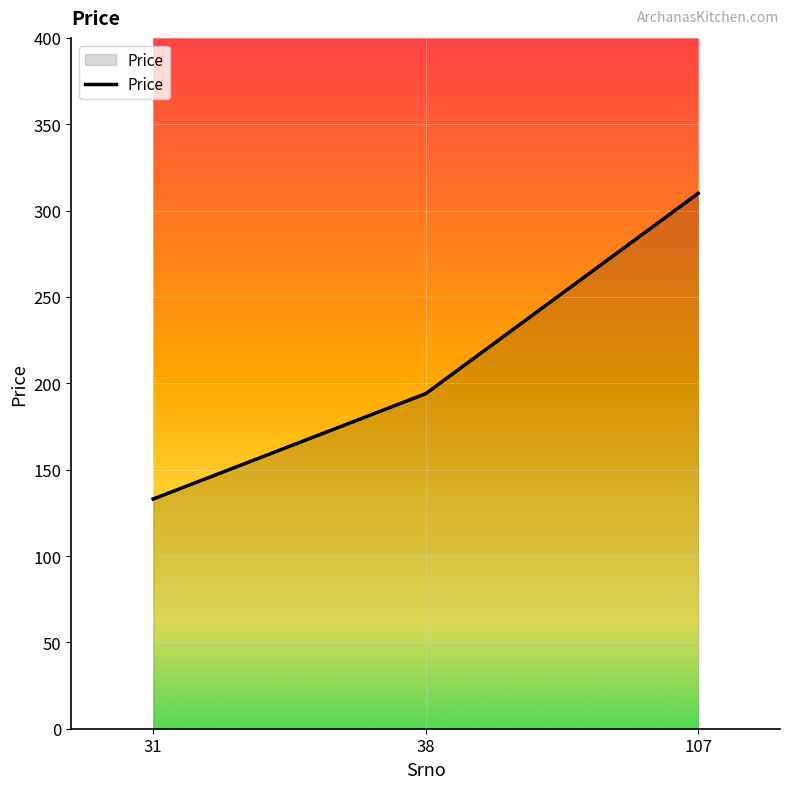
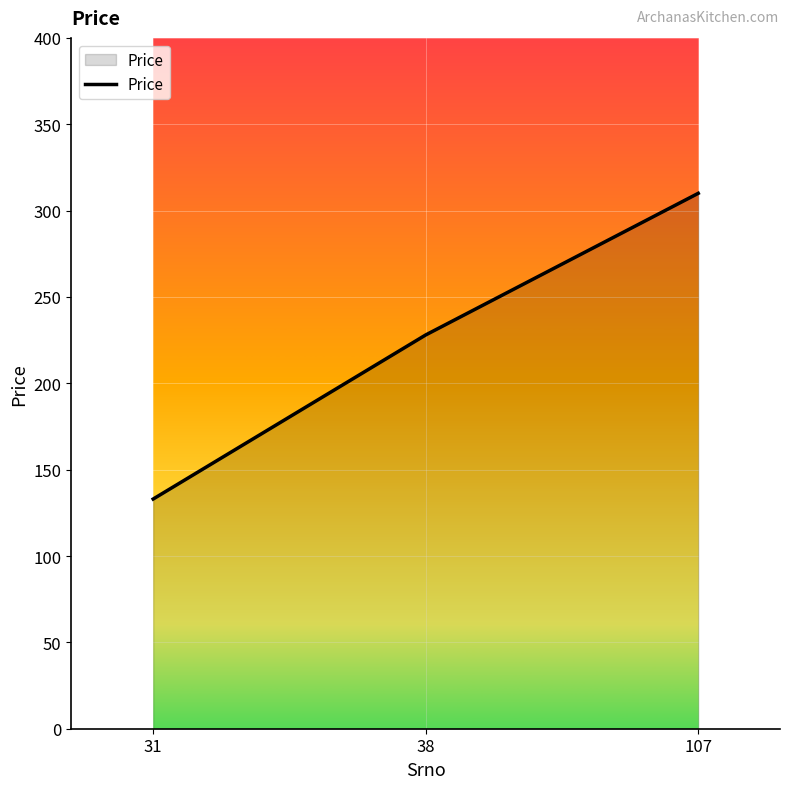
38: 194 -> 228
